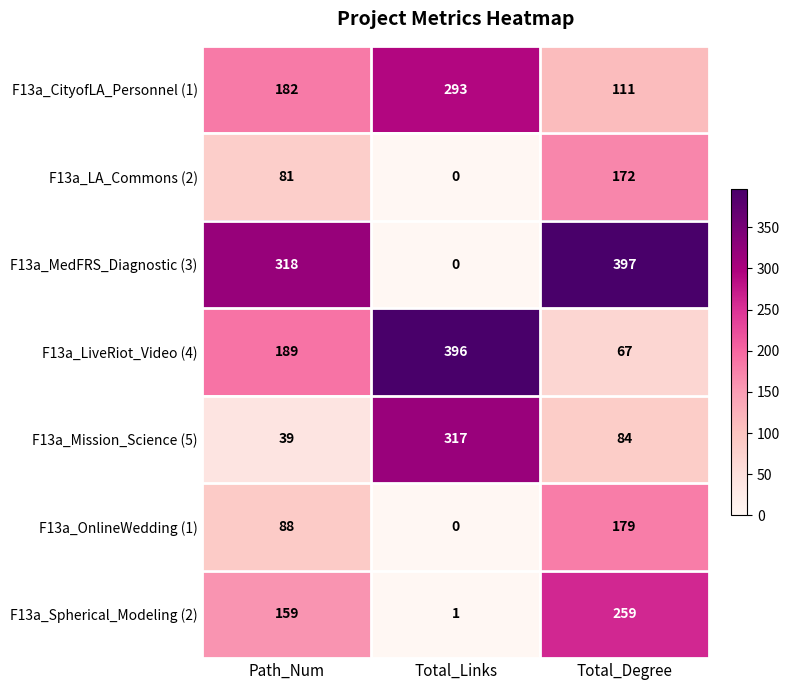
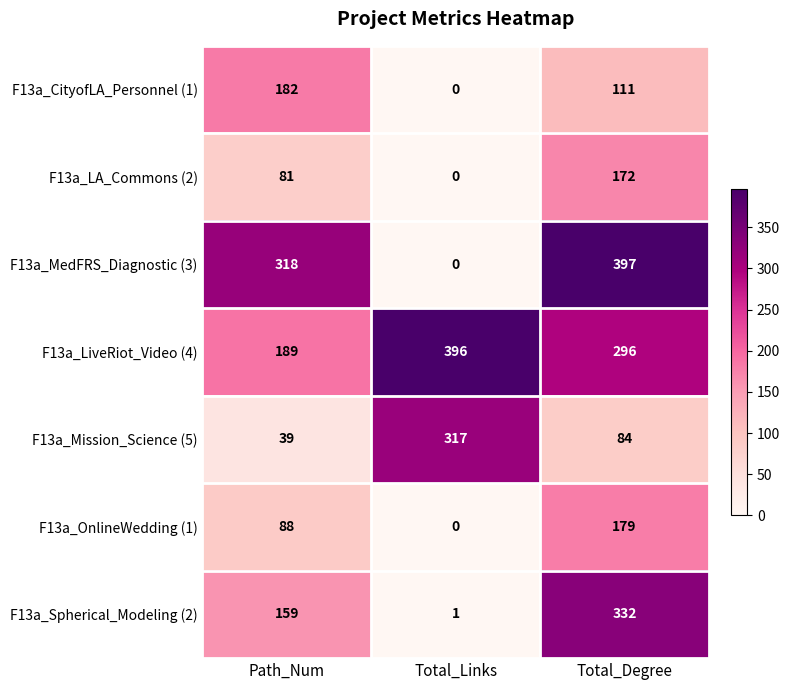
F13a_CityofLA_Personnel (1), Total_Links: 293 -> 0
F13a_LiveRiot_Video (4), Total_Degree: 67 -> 296
F13a_Spherical_Modeling (2), Total_Degree: 259 -> 332
